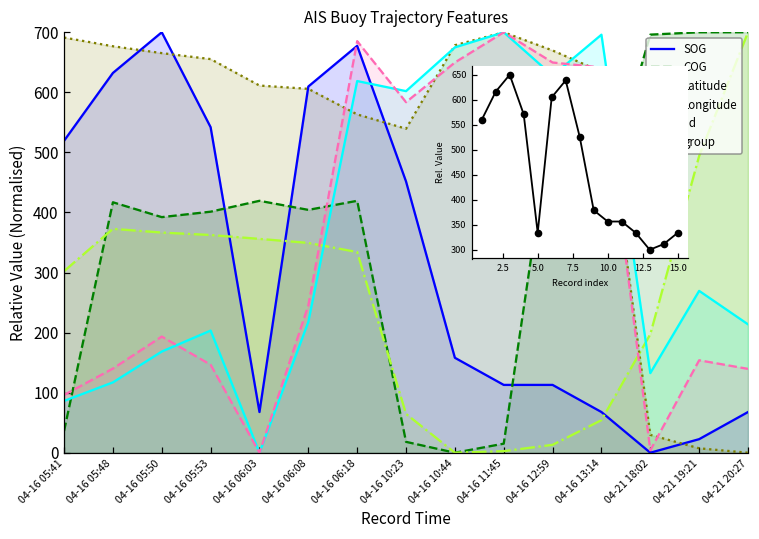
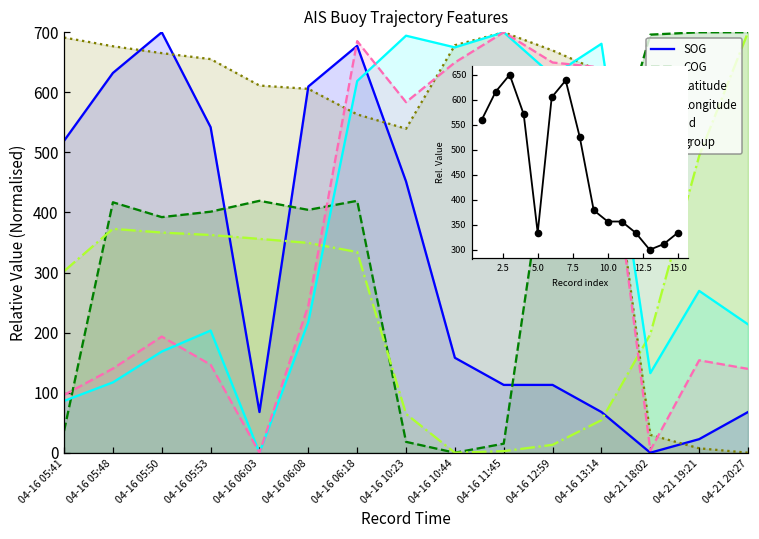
AIS Buoy Trajectory Features, fid, 04-16 10:23: 600 -> 690
AIS Buoy Trajectory Features, fid, 04-16 13:14: 700 -> 680
